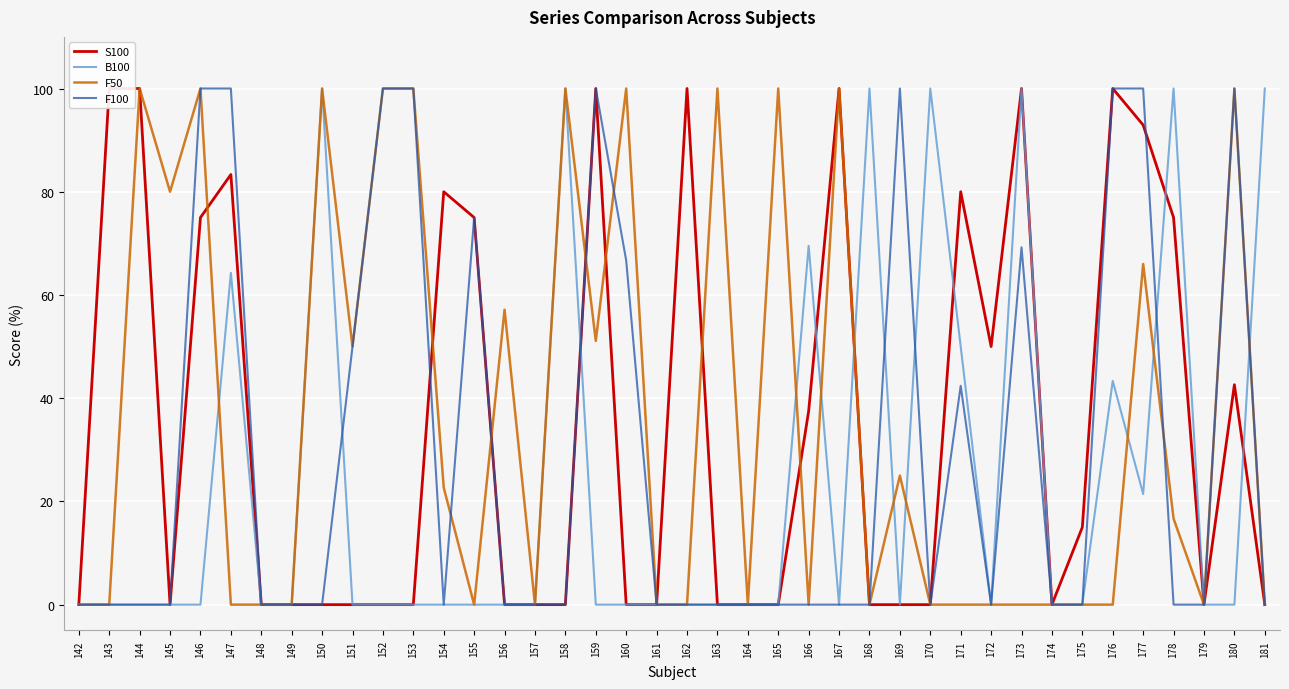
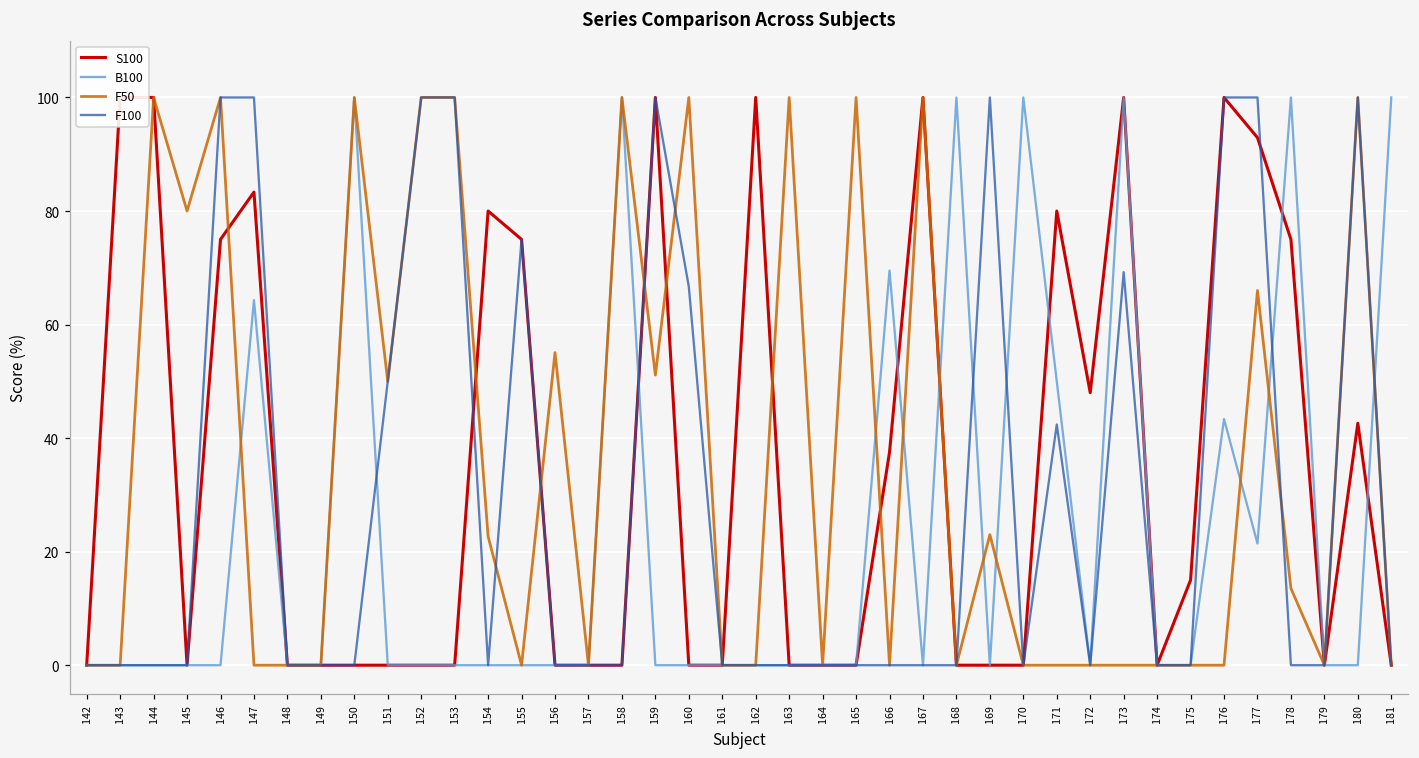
F50, 156: 57 -> 55
F50, 169: 25 -> 23
S100, 172: 50 -> 48
F50, 178: 17 -> 14
